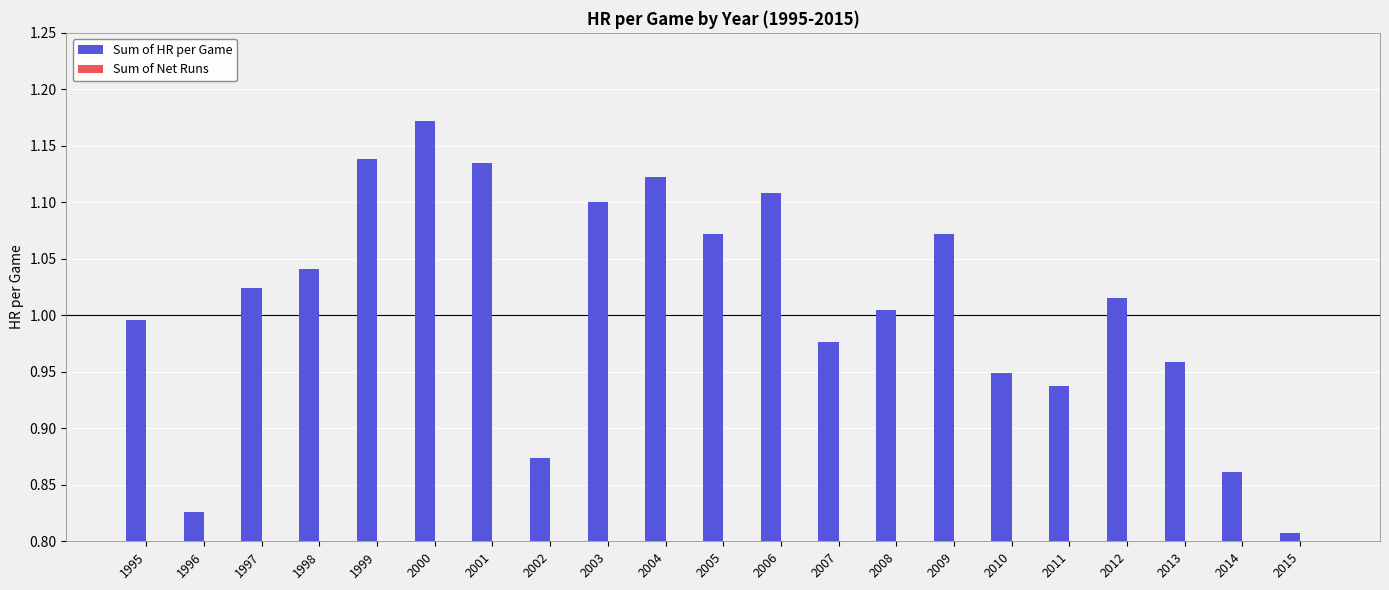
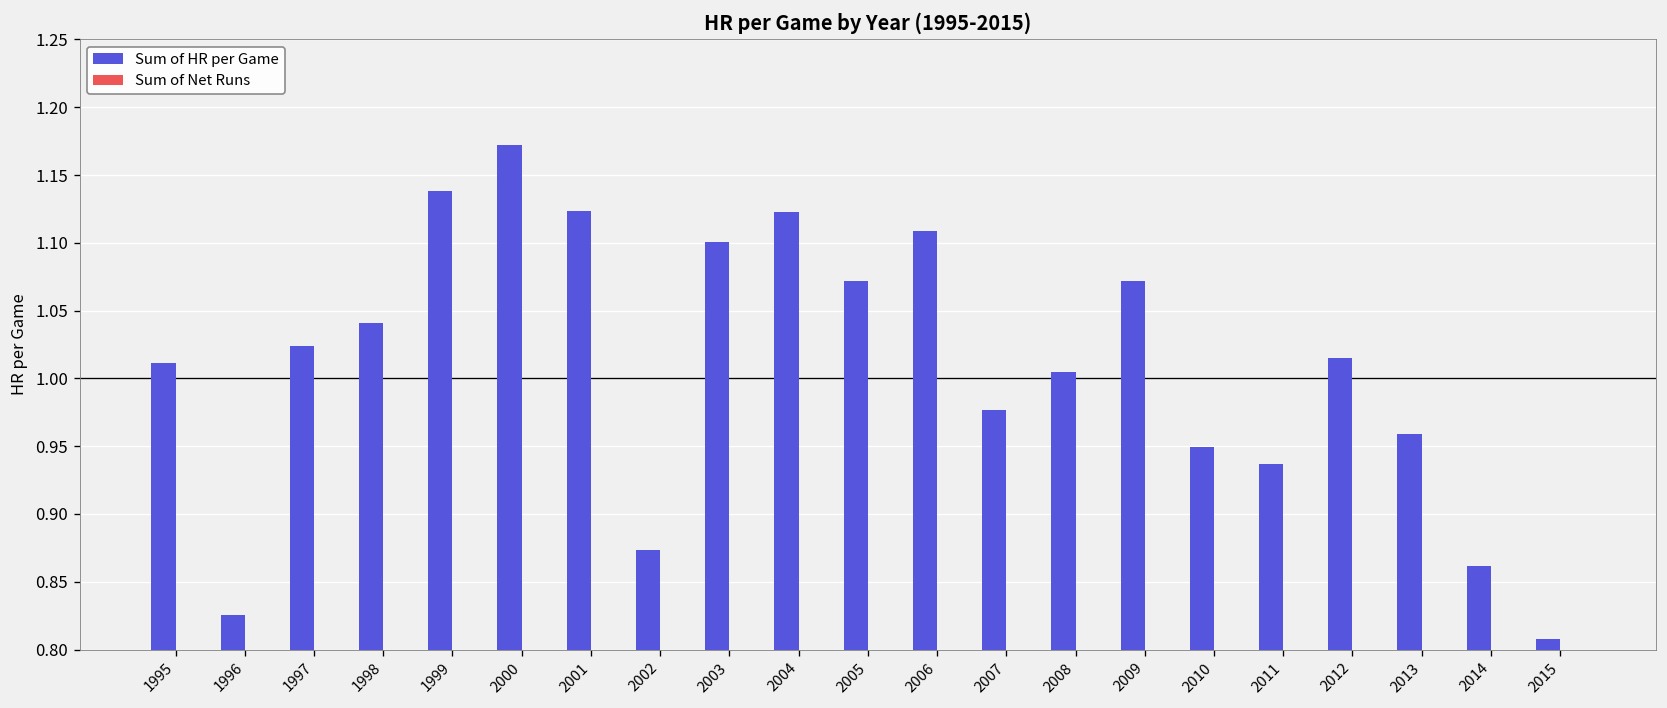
Sum of HR per Game, 1995: 0.995 -> 1.012
Sum of HR per Game, 2001: 1.134 -> 1.124
